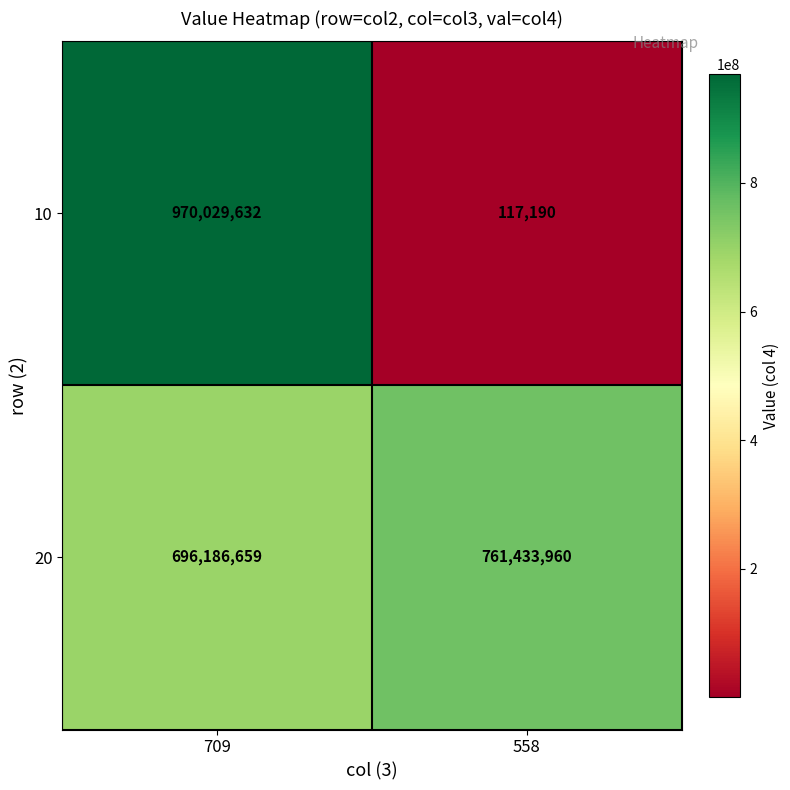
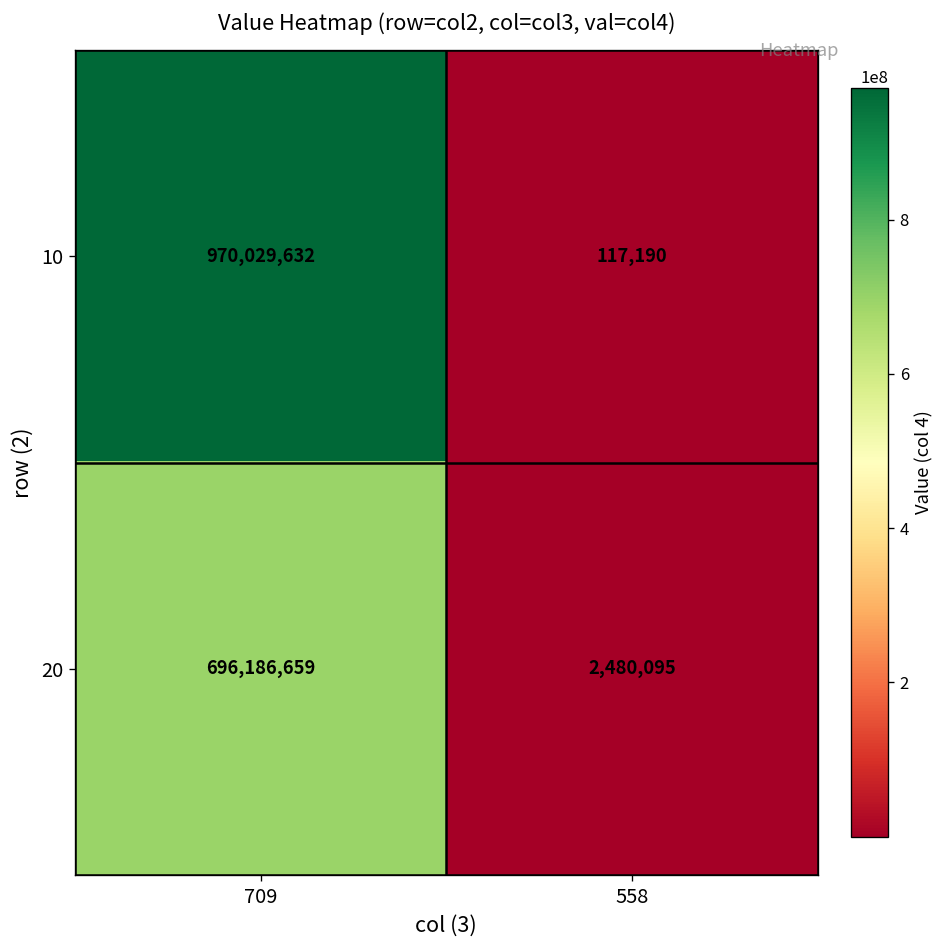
20, 558: 761,433,960 -> 2,480,095
